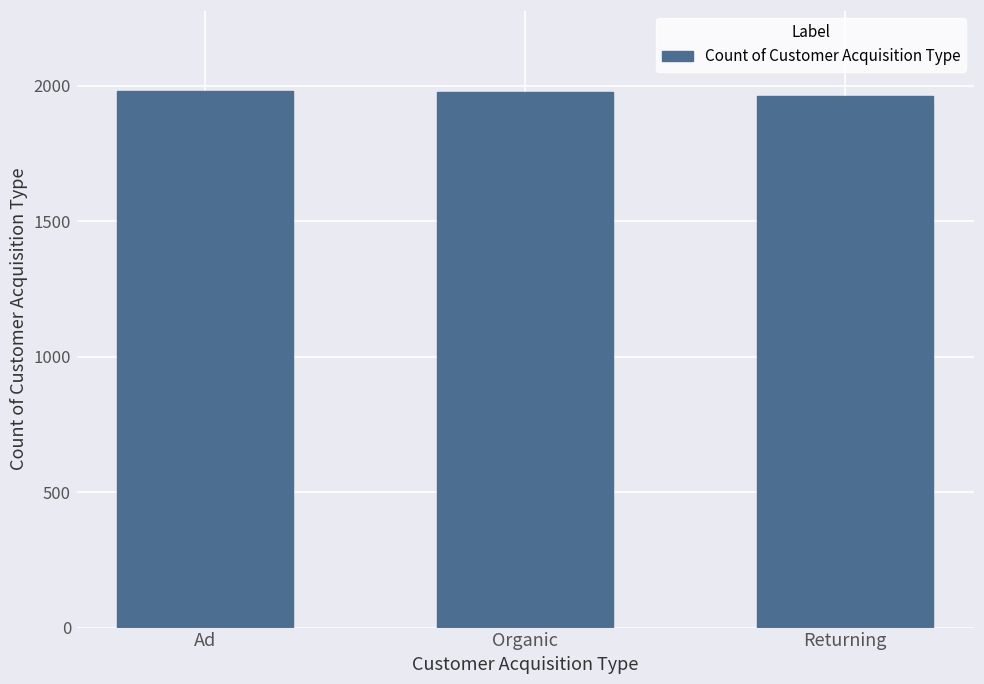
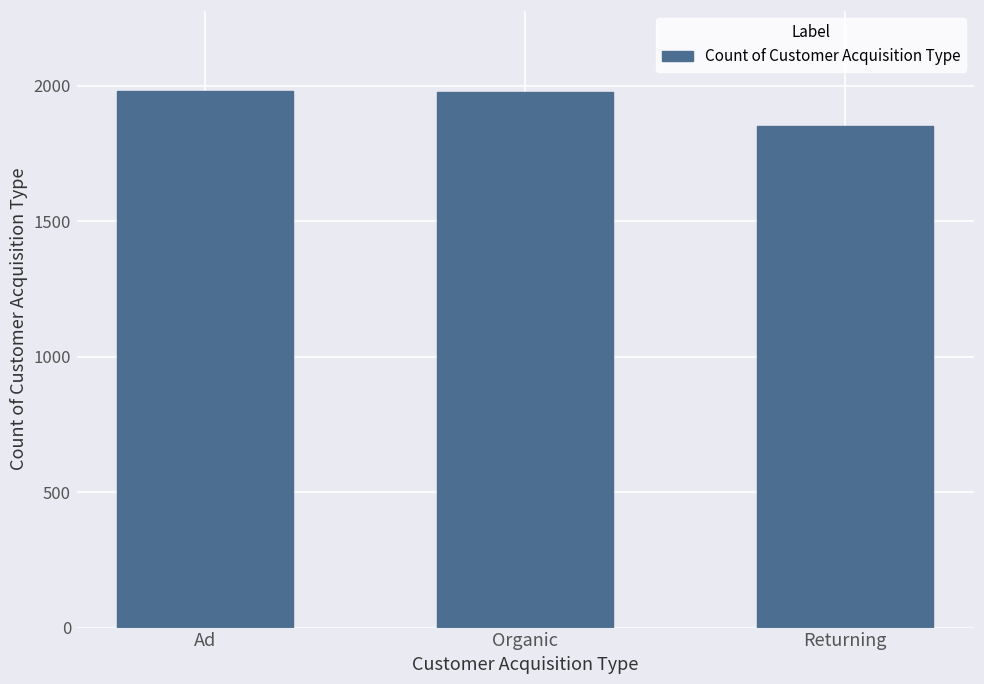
Returning: 1960 -> 1850
